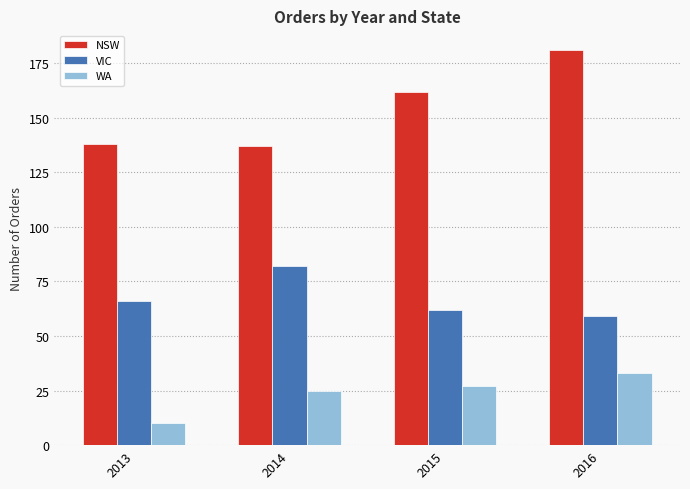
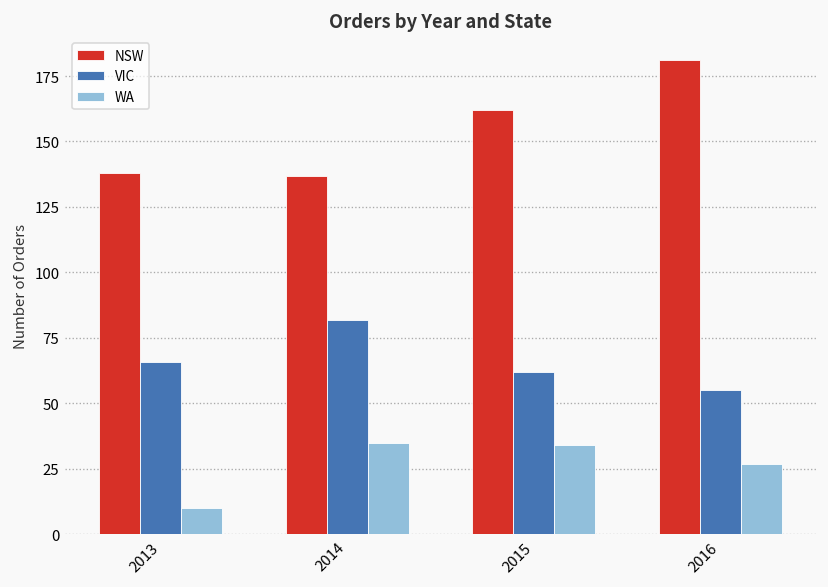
WA, 2014: 25 -> 35
WA, 2015: 27 -> 34
VIC, 2016: 59 -> 55
WA, 2016: 33 -> 27
